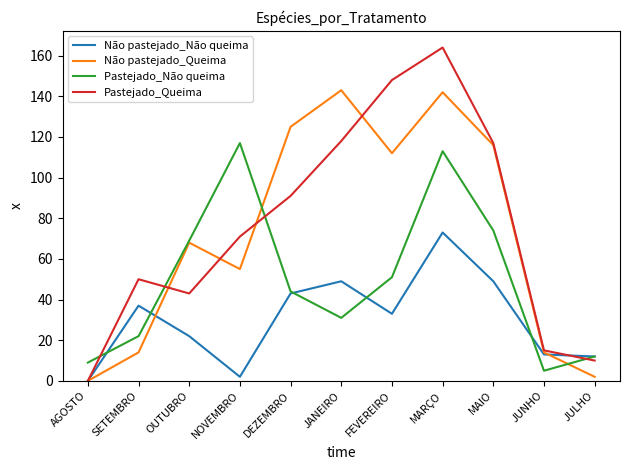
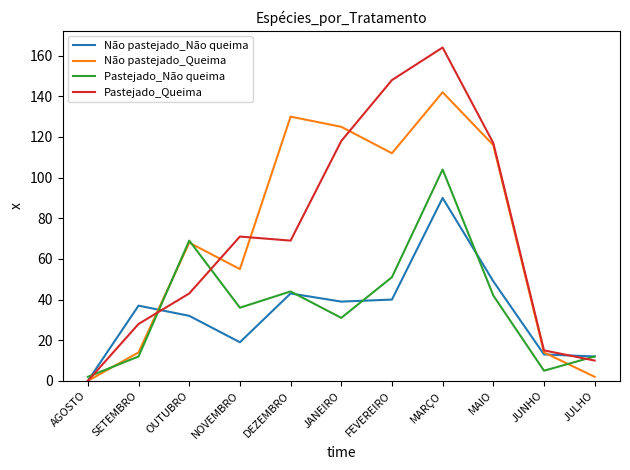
Pastejado_Não queima, AGOSTO: 9 -> 2
Pastejado_Não queima, SETEMBRO: 22 -> 12
Pastejado_Queima, SETEMBRO: 50 -> 28
Não pastejado_Não queima, OUTUBRO: 22 -> 32
Não pastejado_Não queima, NOVEMBRO: 2 -> 19
Pastejado_Não queima, NOVEMBRO: 117 -> 36
Não pastejado_Queima, DEZEMBRO: 125 -> 130
Pastejado_Queima, DEZEMBRO: 91 -> 69
Não pastejado_Não queima, JANEIRO: 49 -> 39
Não pastejado_Queima, JANEIRO: 143 -> 125
Não pastejado_Não queima, FEVEREIRO: 33 -> 40
Não pastejado_Não queima, MARÇO: 73 -> 90
Pastejado_Não queima, MARÇO: 113 -> 104
Pastejado_Não queima, MAIO: 74 -> 42
